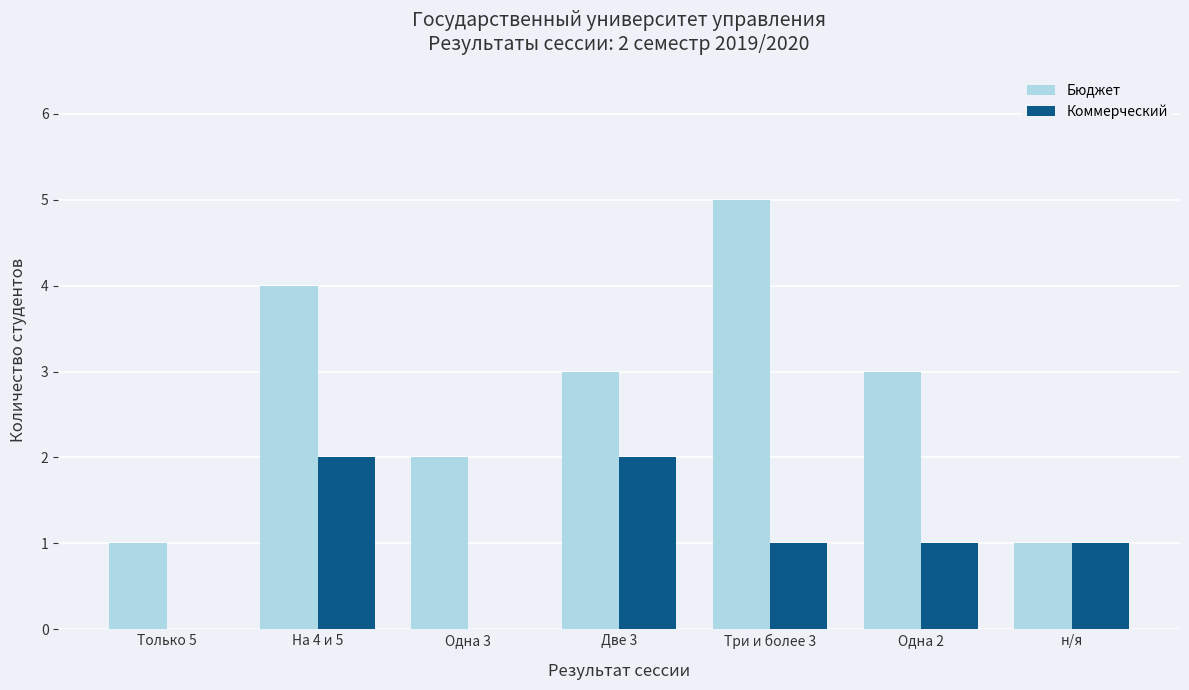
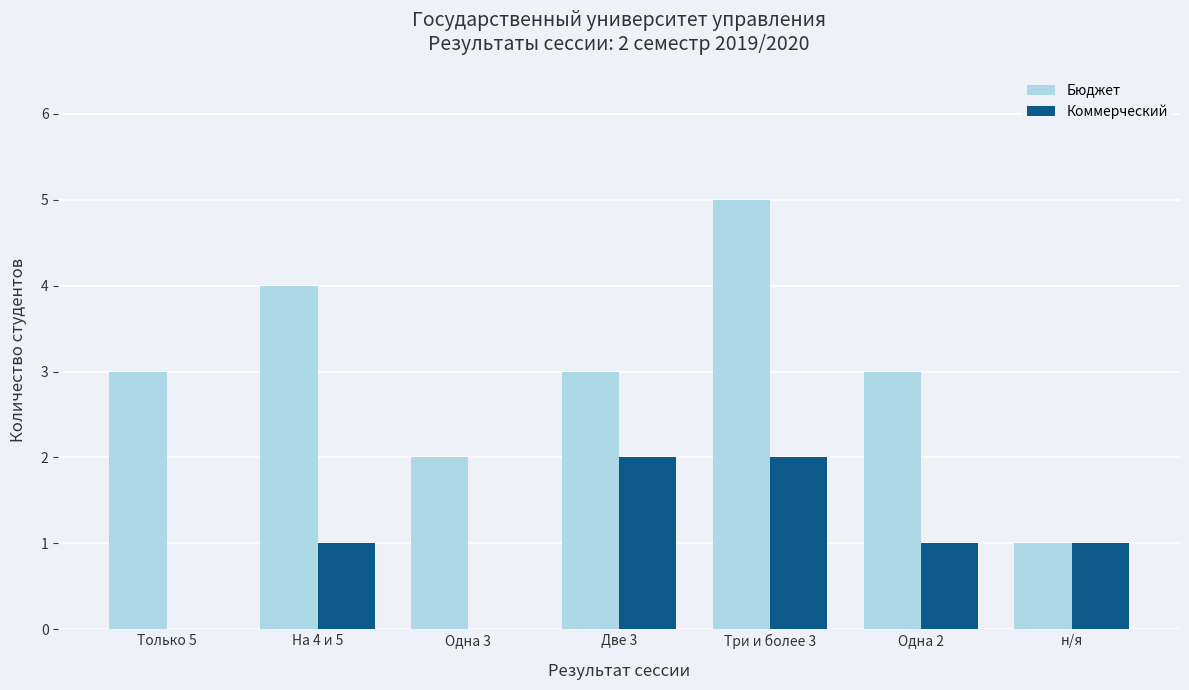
Бюджет, Только 5: 1 -> 3
Коммерческий, На 4 и 5: 2 -> 1
Коммерческий, Три и более 3: 1 -> 2
